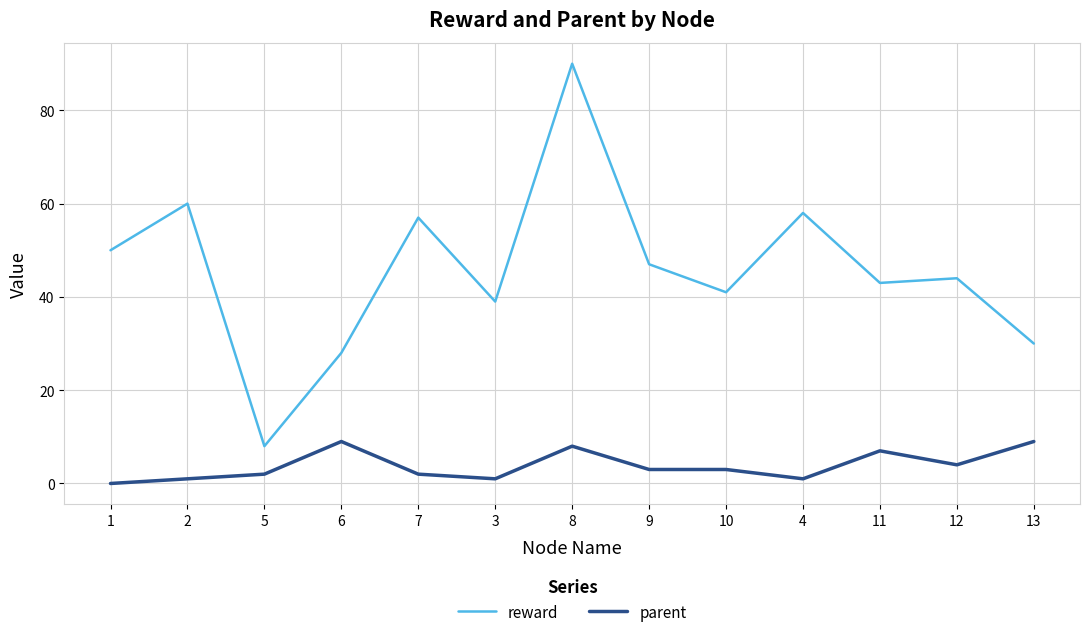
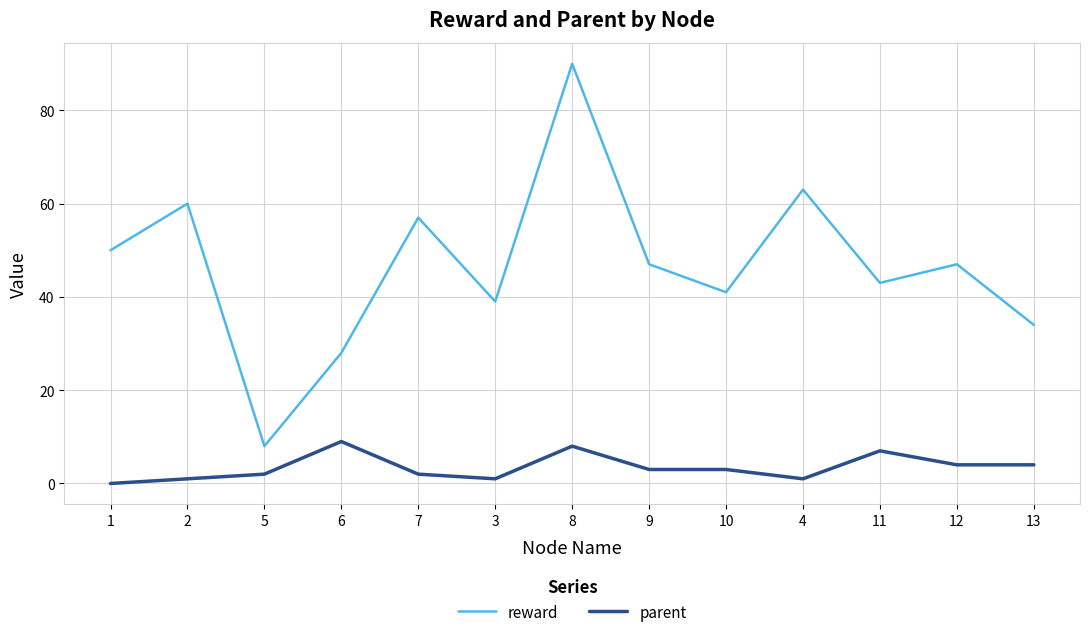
reward, 4: 58 -> 63
reward, 12: 44 -> 47
reward, 13: 30 -> 34
parent, 13: 9 -> 4
